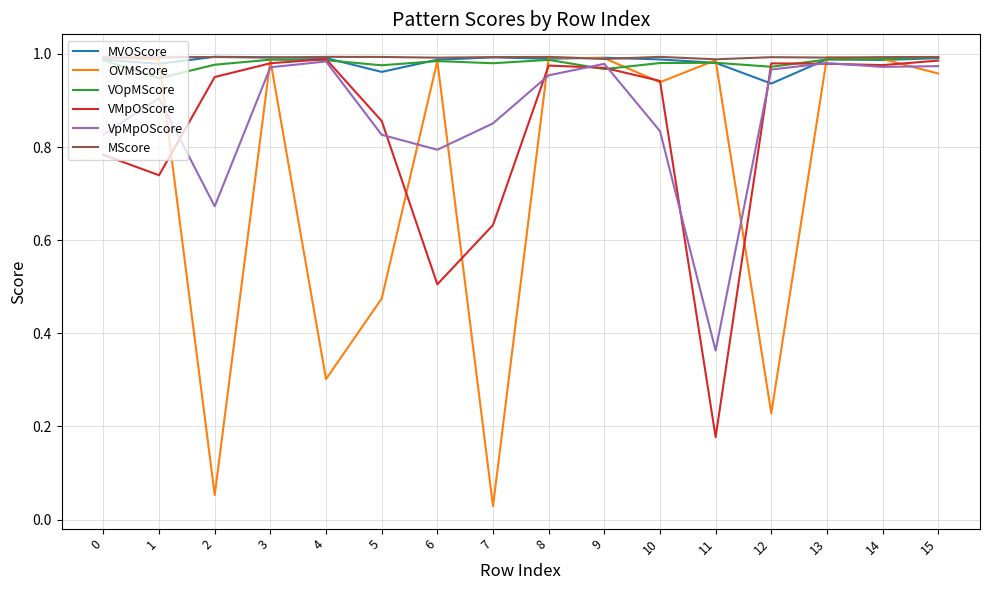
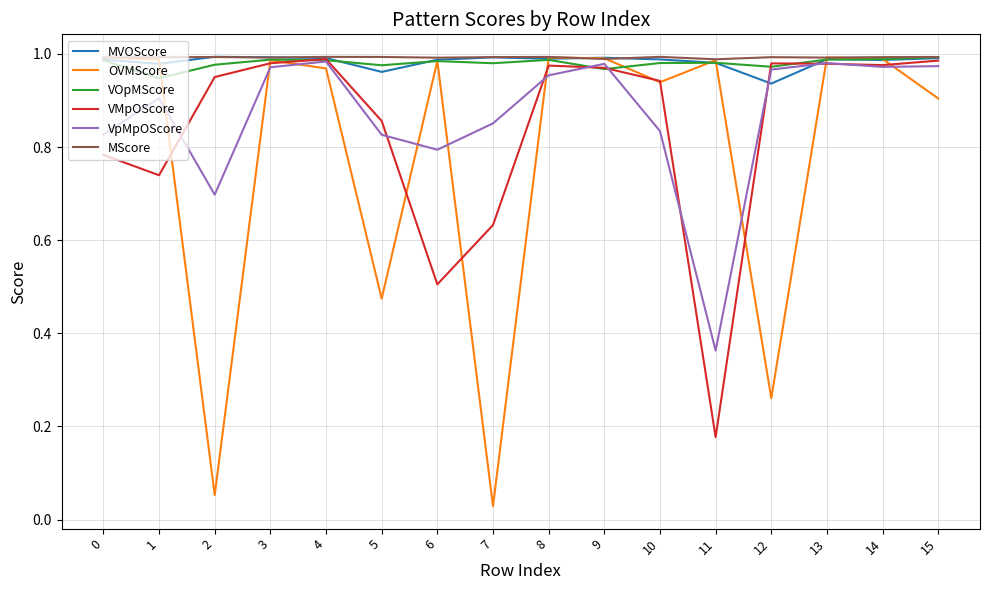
VpMpOScore, 2: 0.67 -> 0.70
OVMScore, 4: 0.30 -> 0.97
OVMScore, 12: 0.23 -> 0.26
OVMScore, 15: 0.96 -> 0.90
